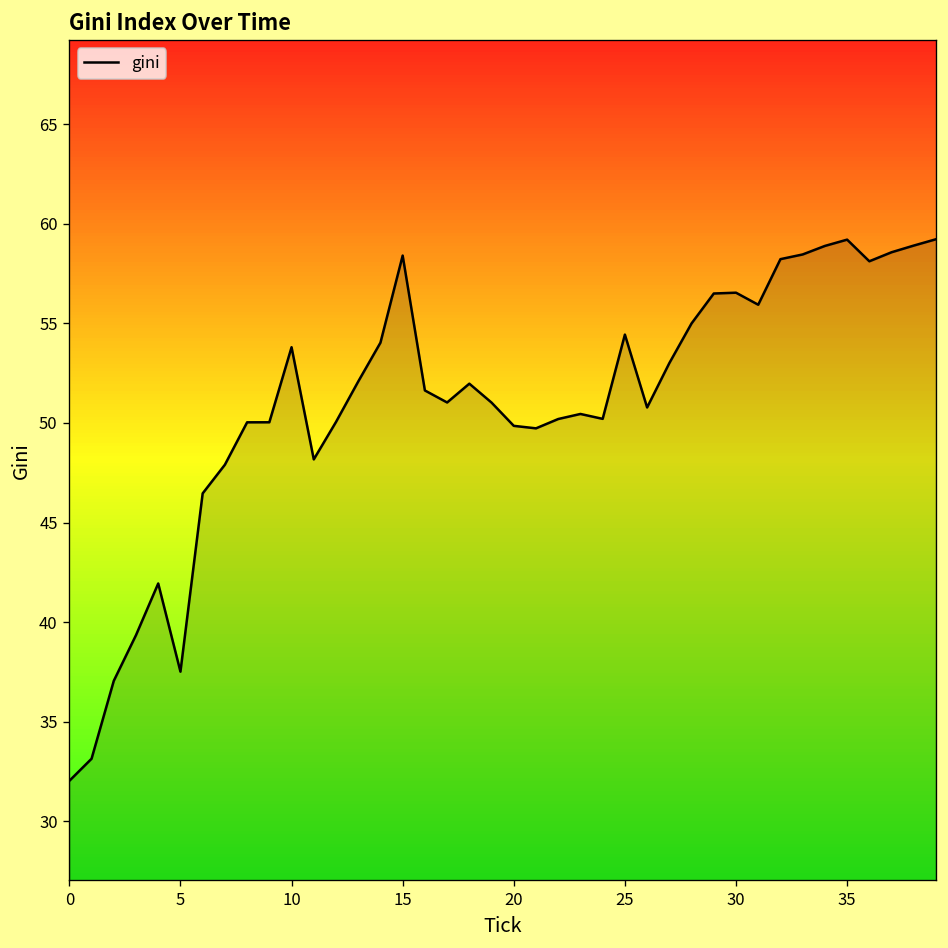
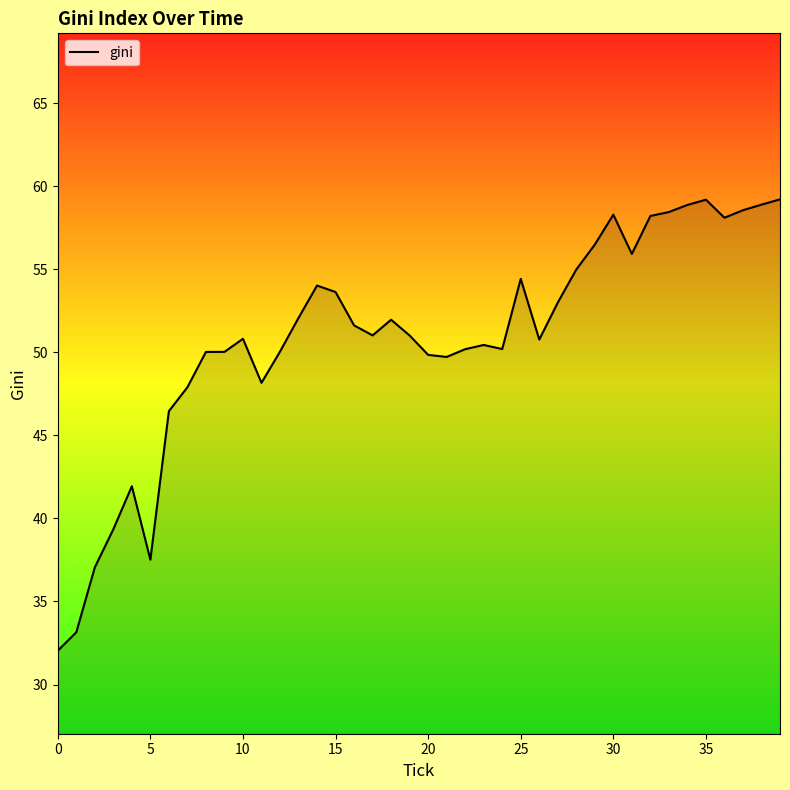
10: 53.8 -> 50.8
15: 58.4 -> 53.6
30: 56.5 -> 58.3
